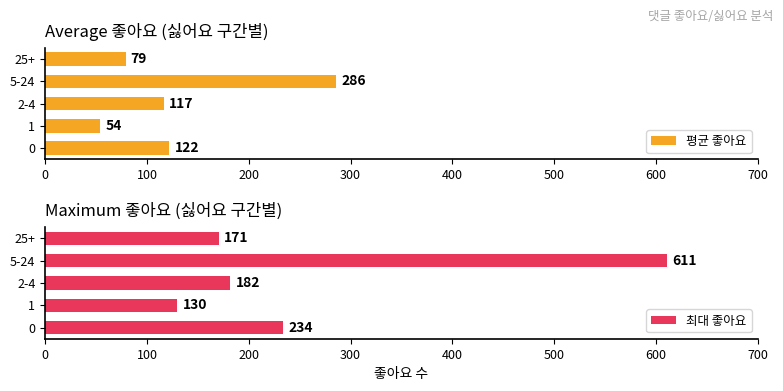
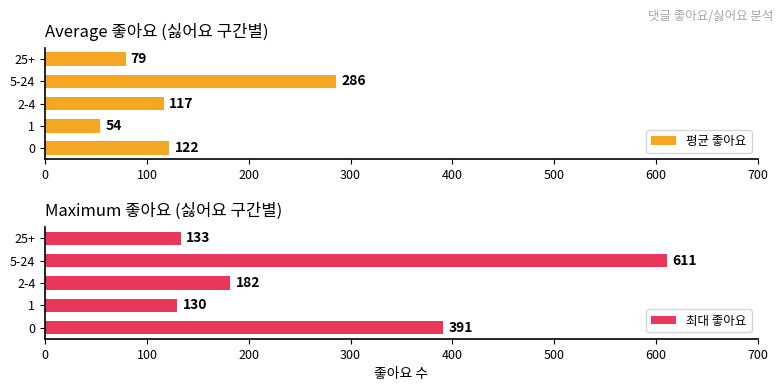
Maximum 좋아요 (싫어요 구간별), 25+: 171 -> 133
Maximum 좋아요 (싫어요 구간별), 0: 234 -> 391
